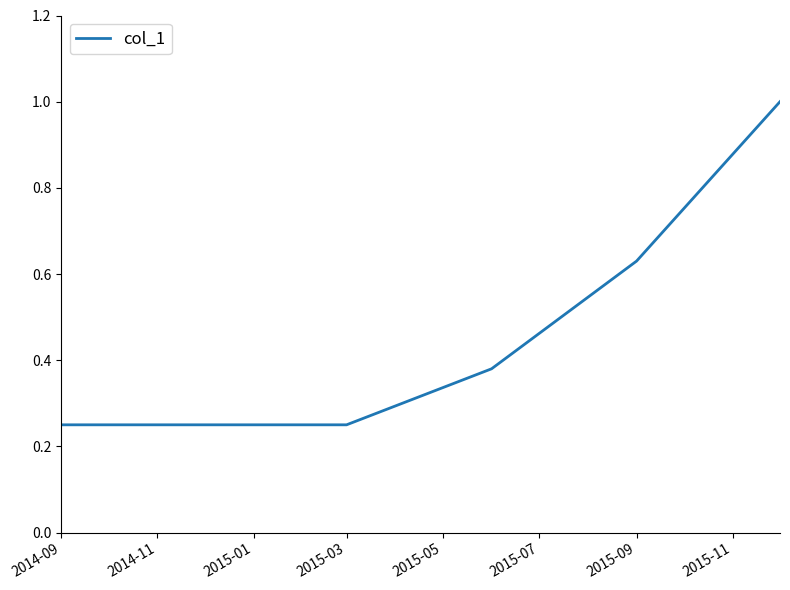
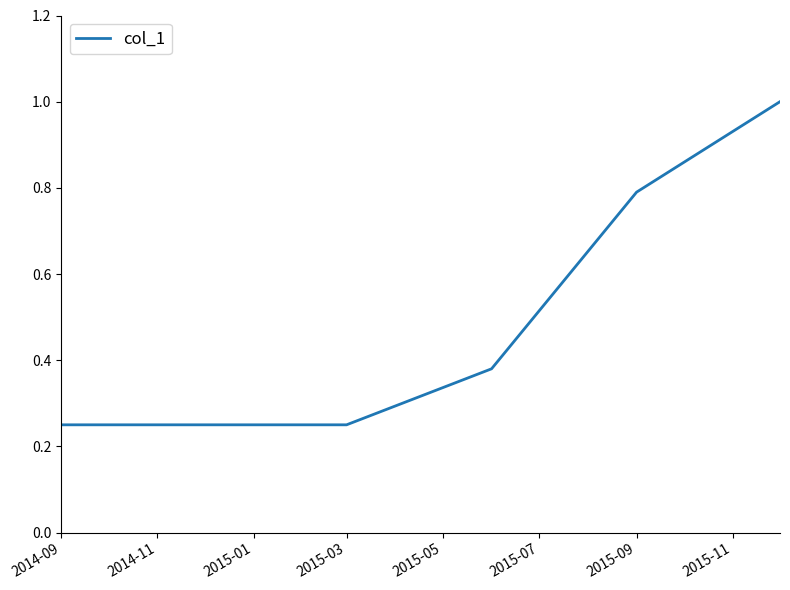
2015-09: 0.63 -> 0.79
